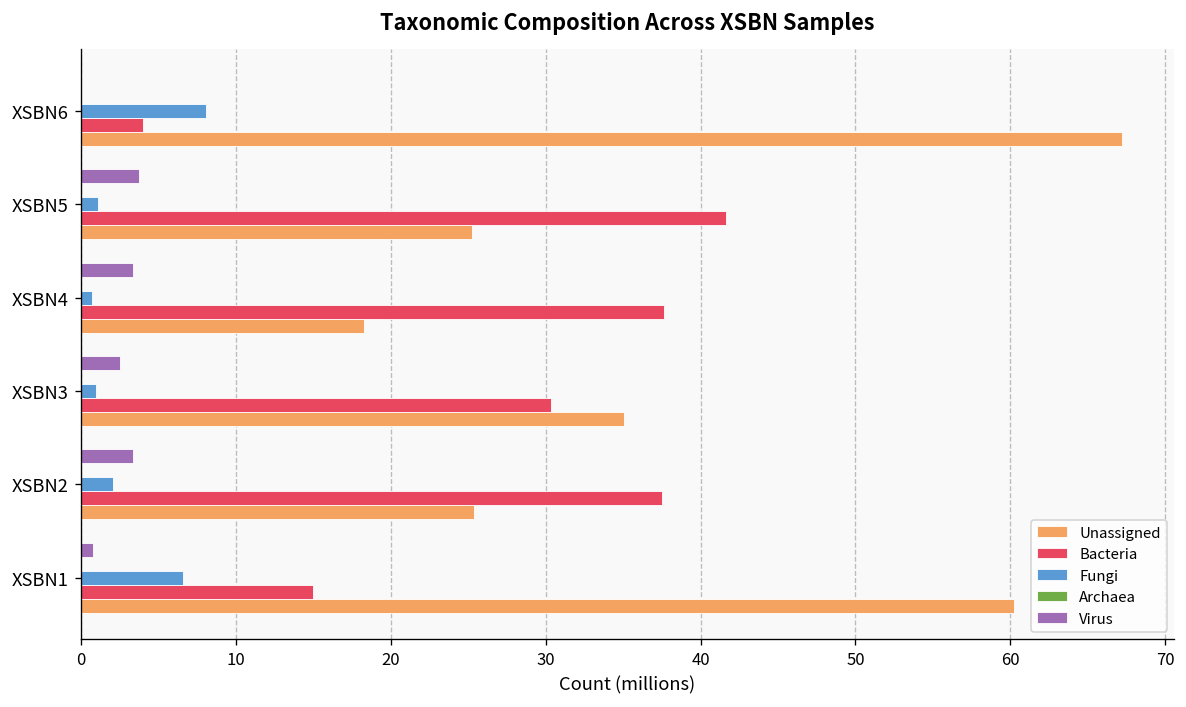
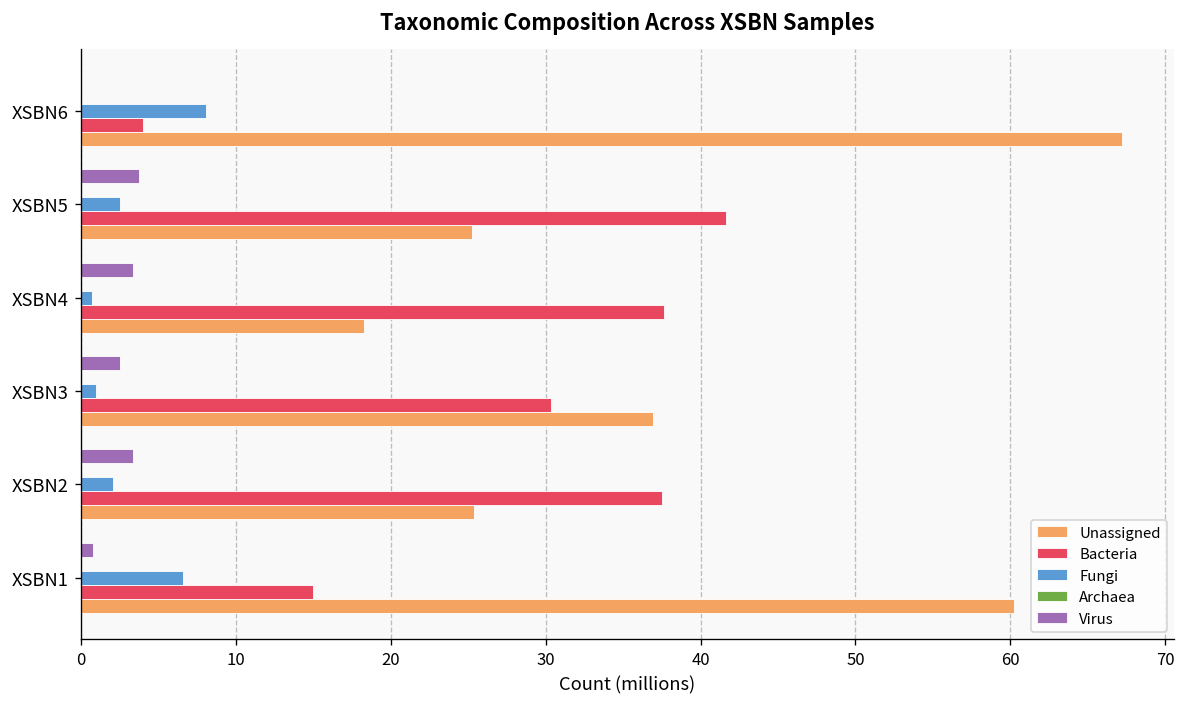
Fungi, XSBN5: 1.1 -> 2.5
Unassigned, XSBN3: 35.1 -> 37.0
